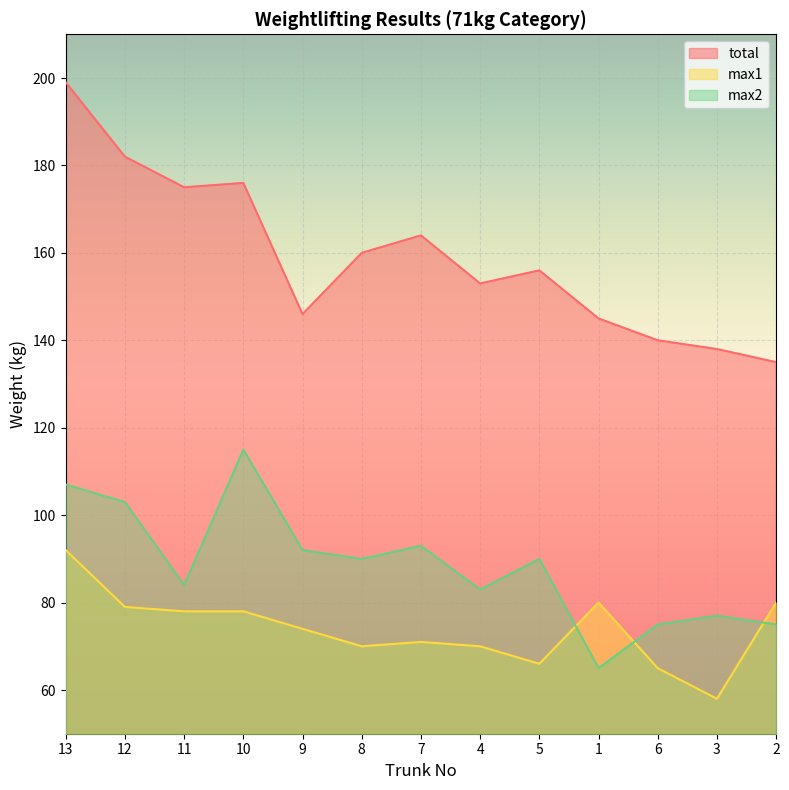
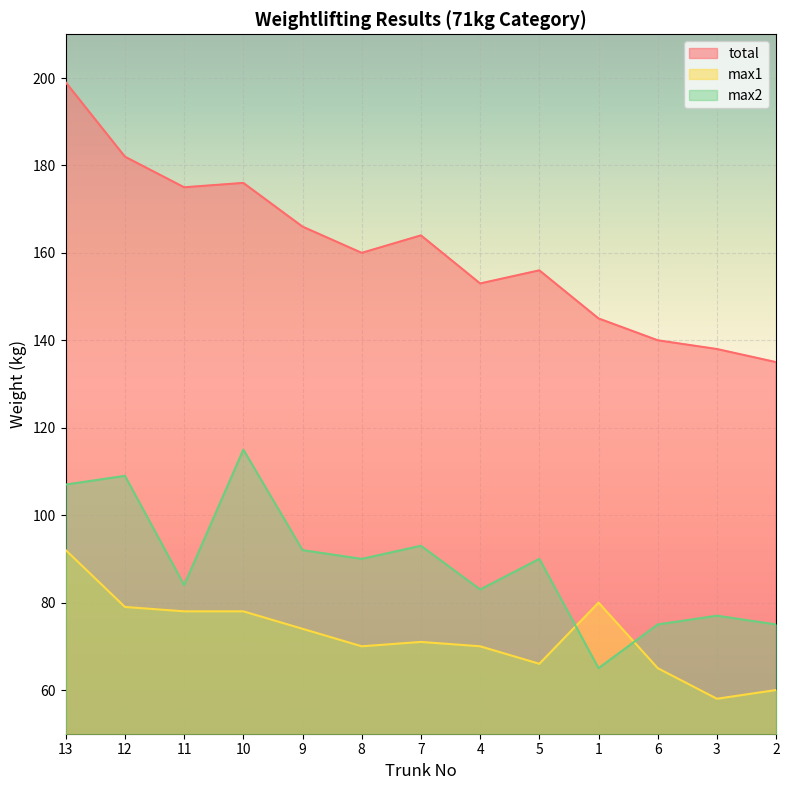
max2, 12: 103 -> 109
total, 9: 146 -> 166
max1, 2: 80 -> 60
